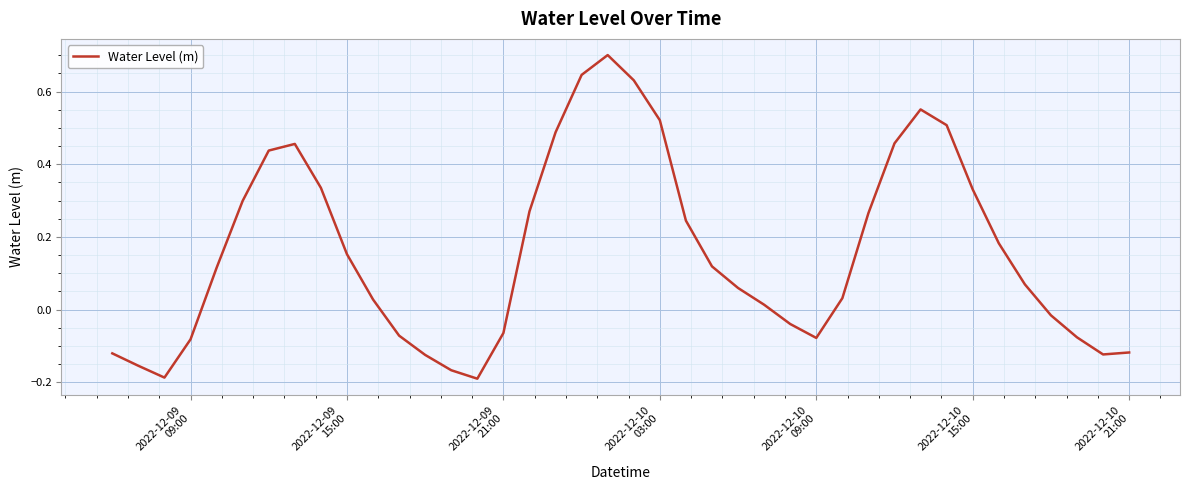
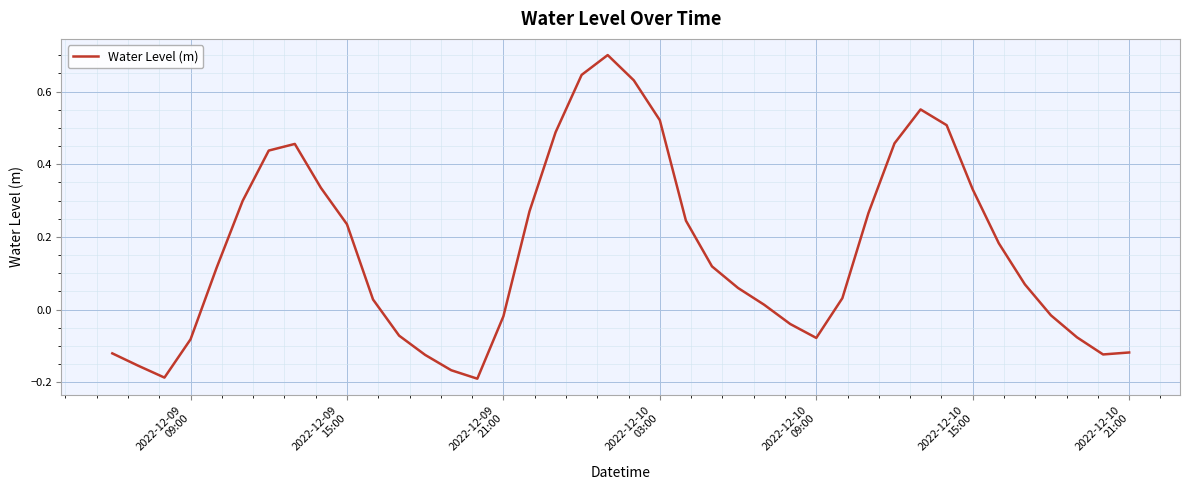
2022-12-09 15:00: 0.15 -> 0.23
2022-12-09 21:00: -0.06 -> -0.02
